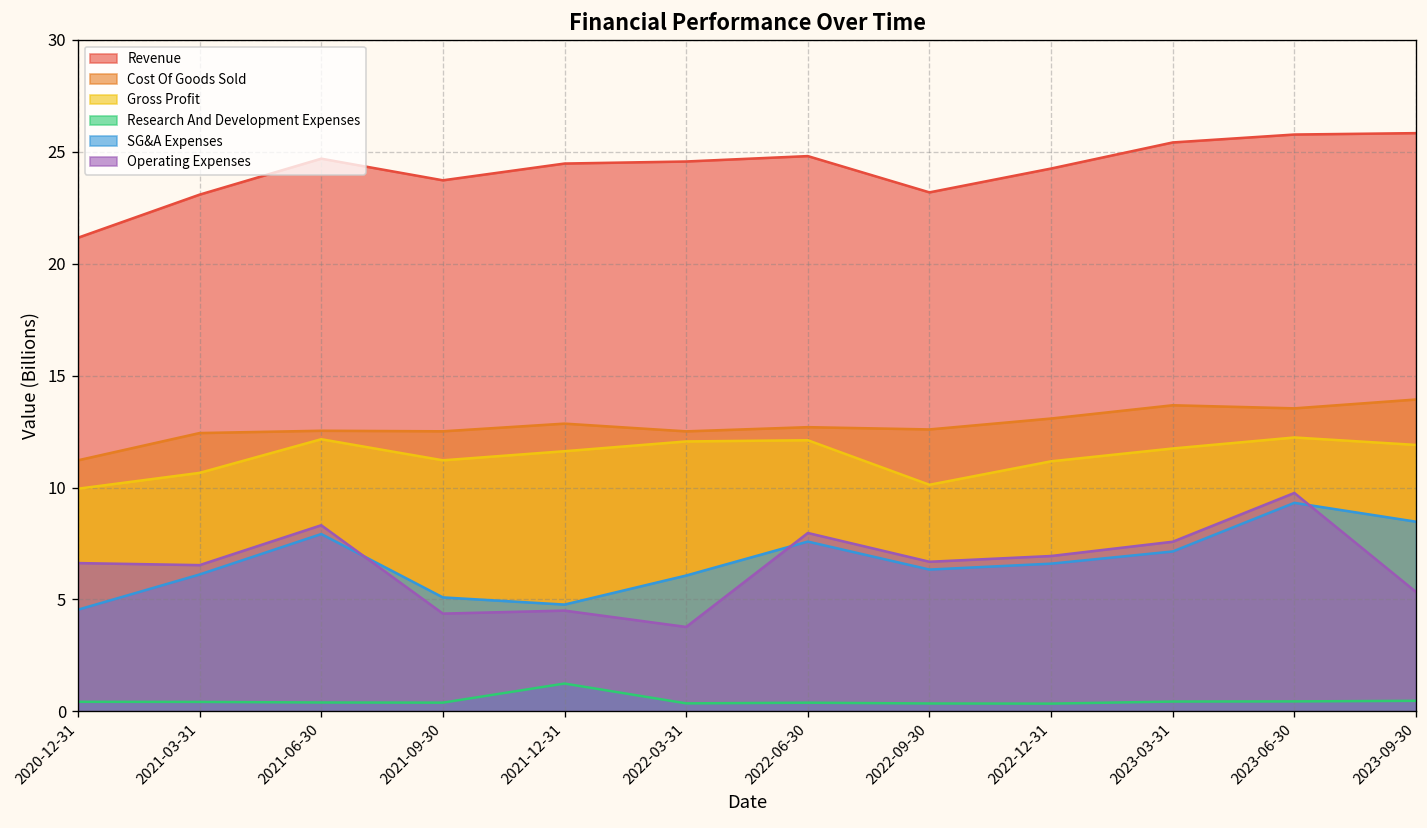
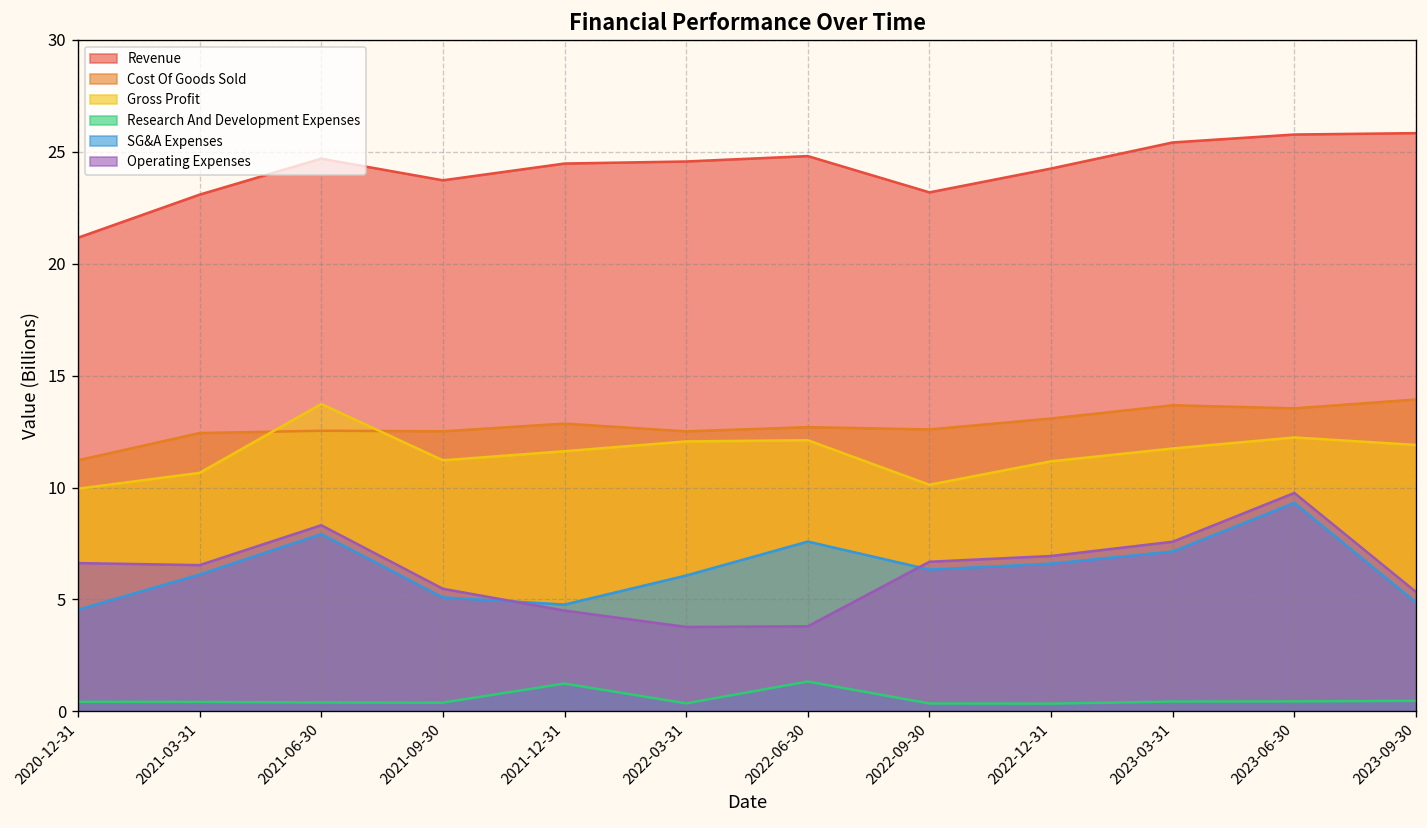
Gross Profit, 2021-06-30: 12.2 -> 13.7
Operating Expenses, 2021-09-30: 4.4 -> 5.5
Research And Development Expenses, 2022-06-30: 0.4 -> 1.3
Operating Expenses, 2022-06-30: 8.0 -> 3.8
SG&A Expenses, 2023-09-30: 8.5 -> 4.9
